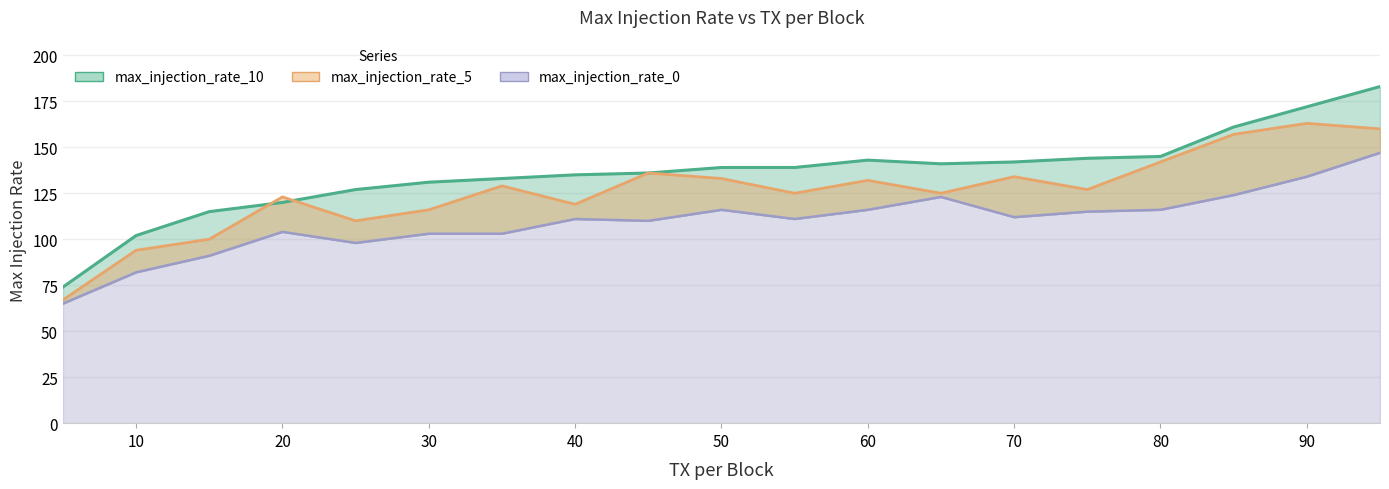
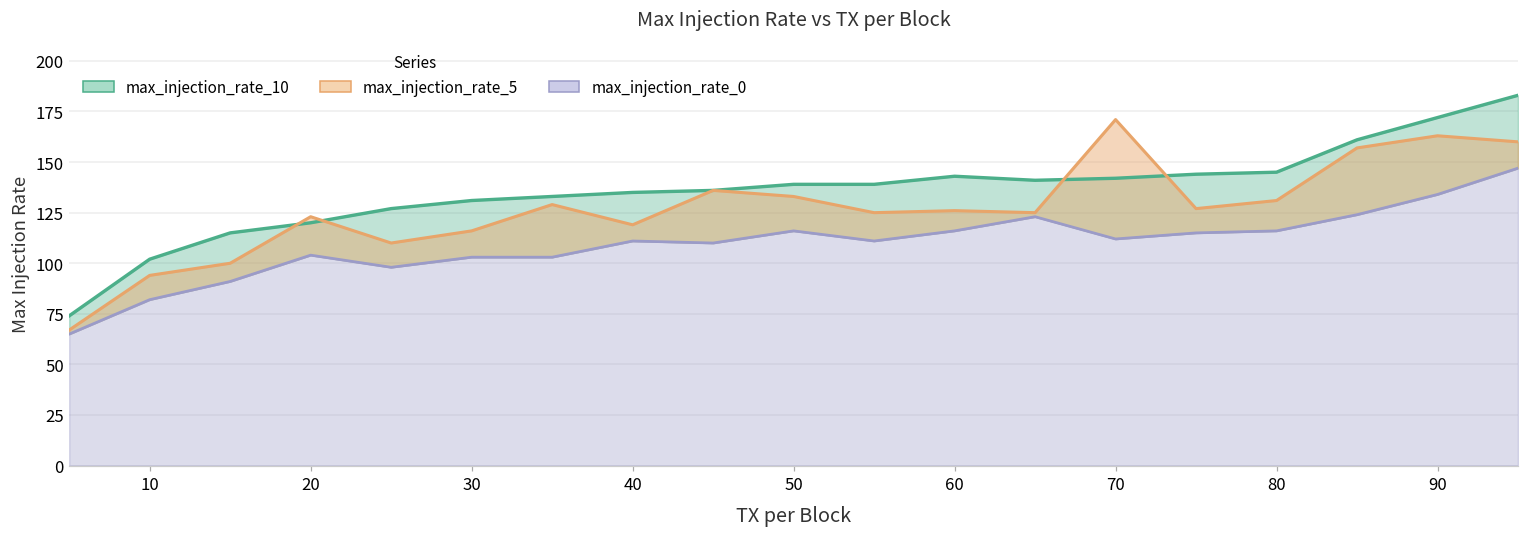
max_injection_rate_5, 60: 132 -> 126
max_injection_rate_5, 70: 134 -> 171
max_injection_rate_5, 80: 142 -> 131
